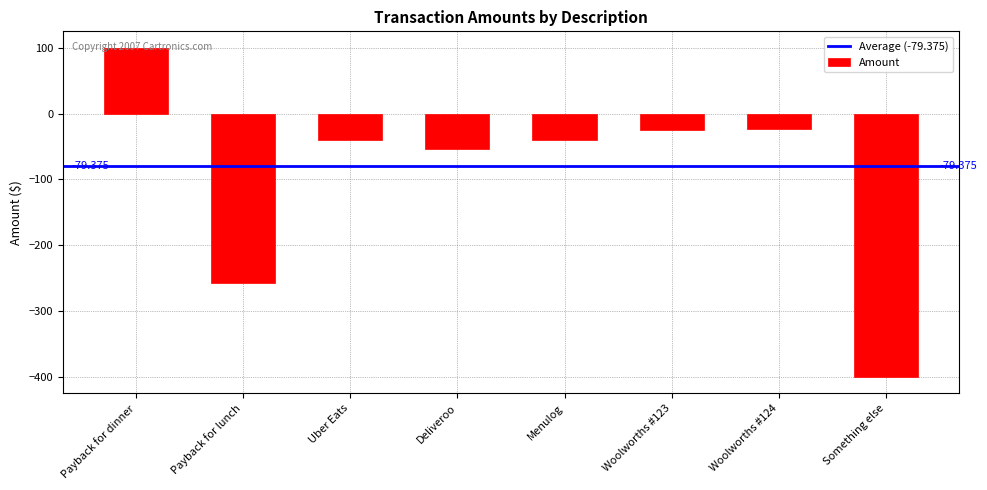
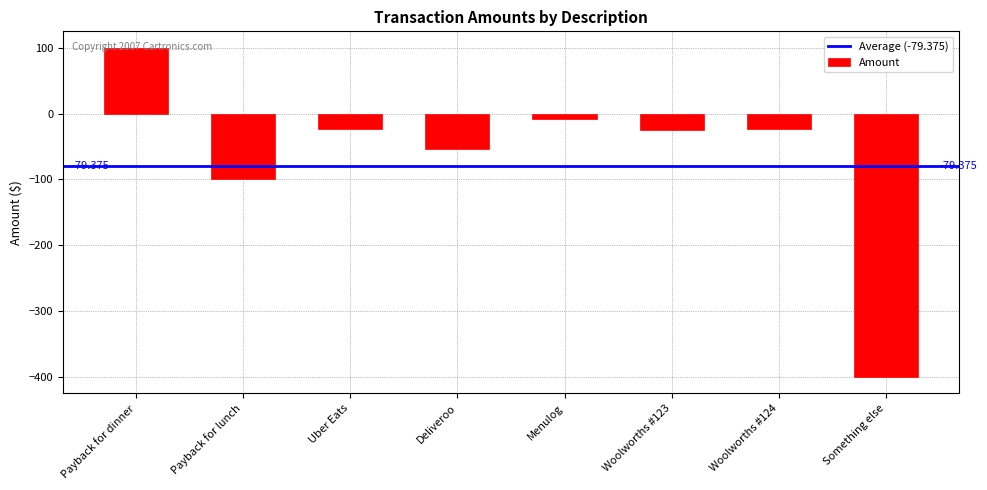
Payback for lunch: -260 -> -100
Uber Eats: -40 -> -20
Menulog: -40 -> -10
